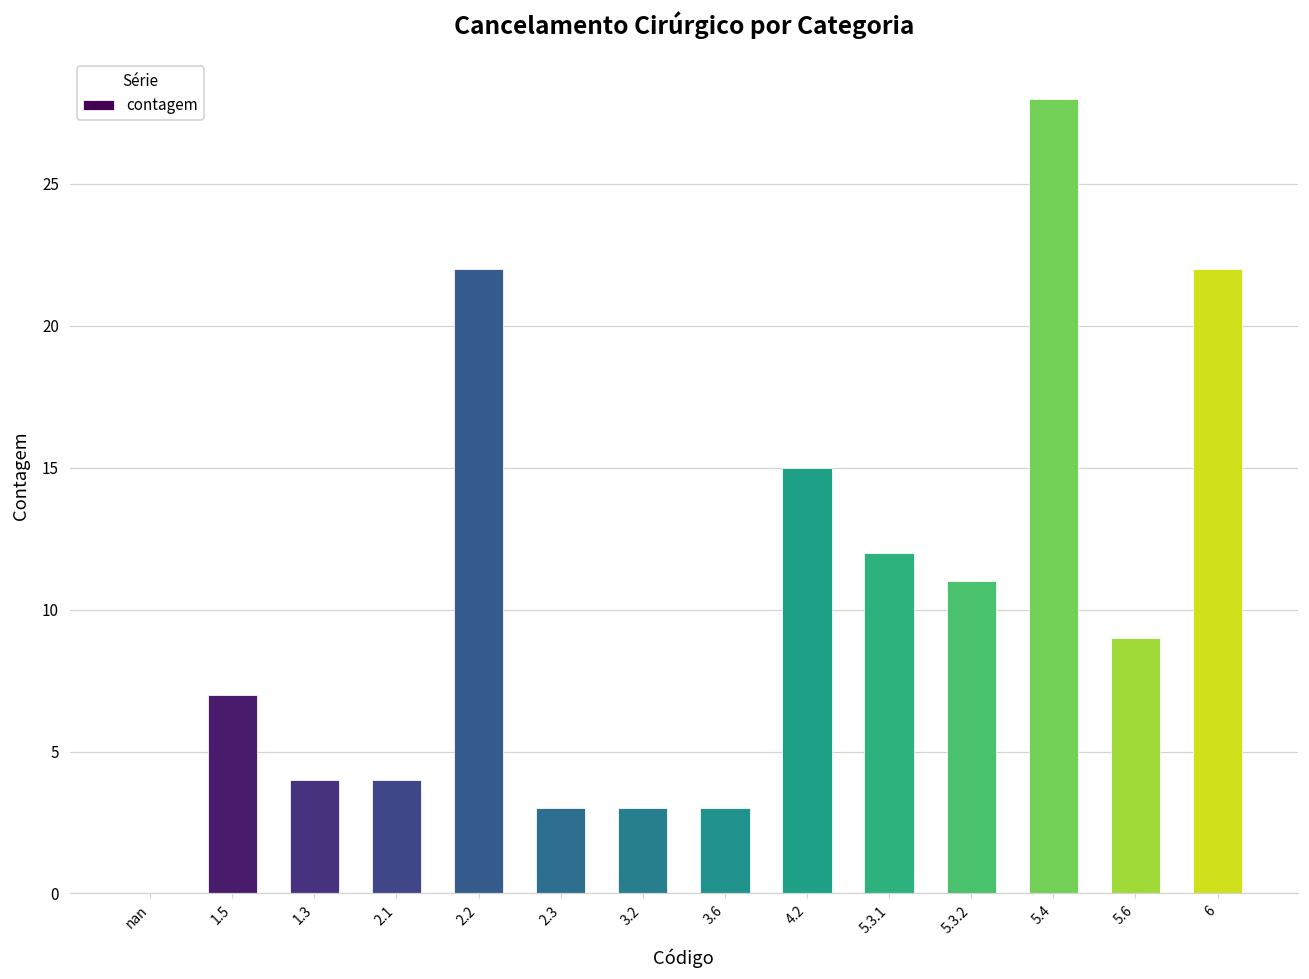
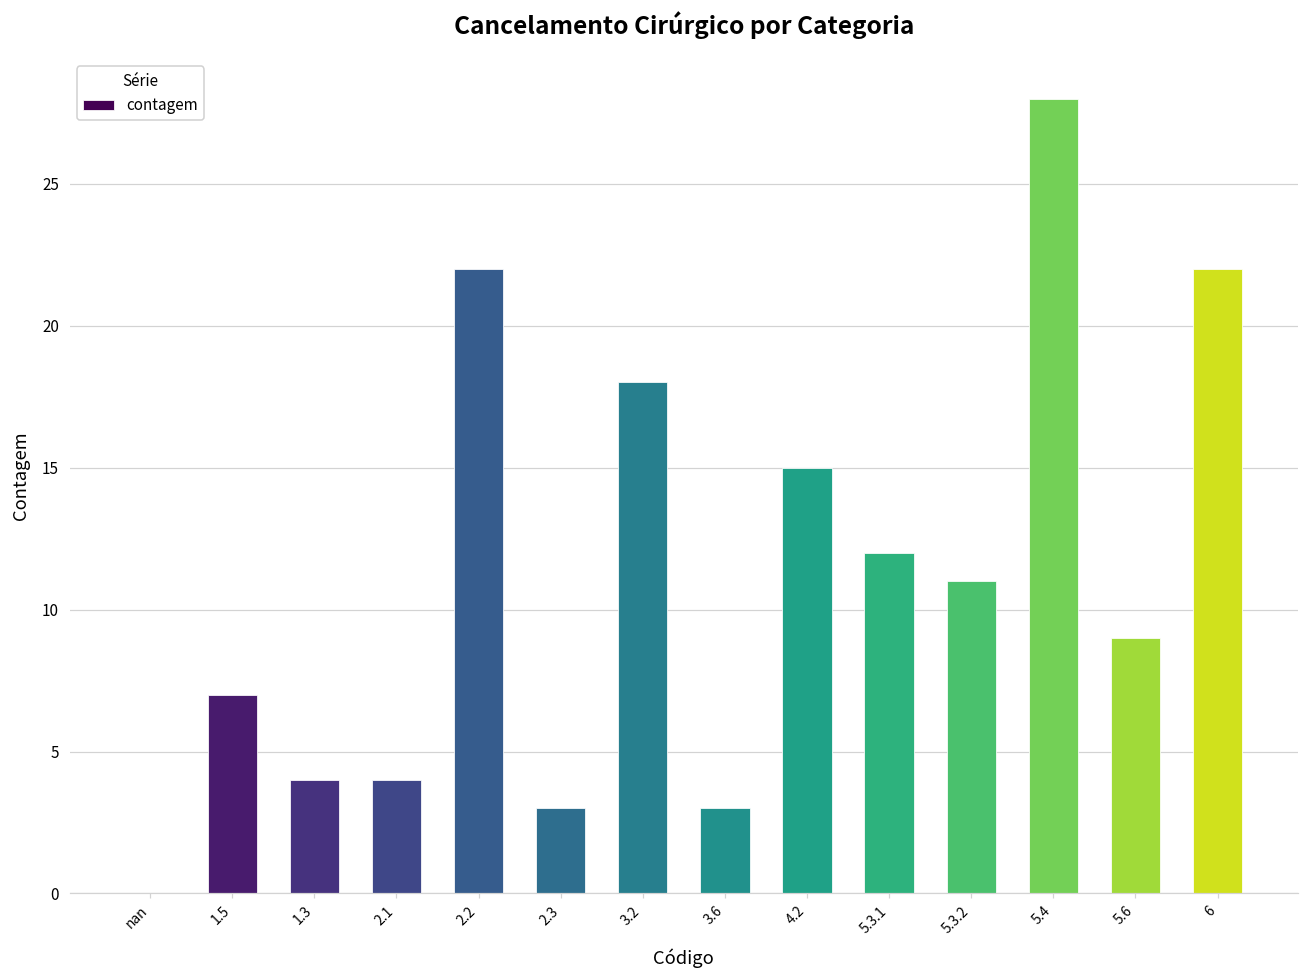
3.2: 3 -> 18
